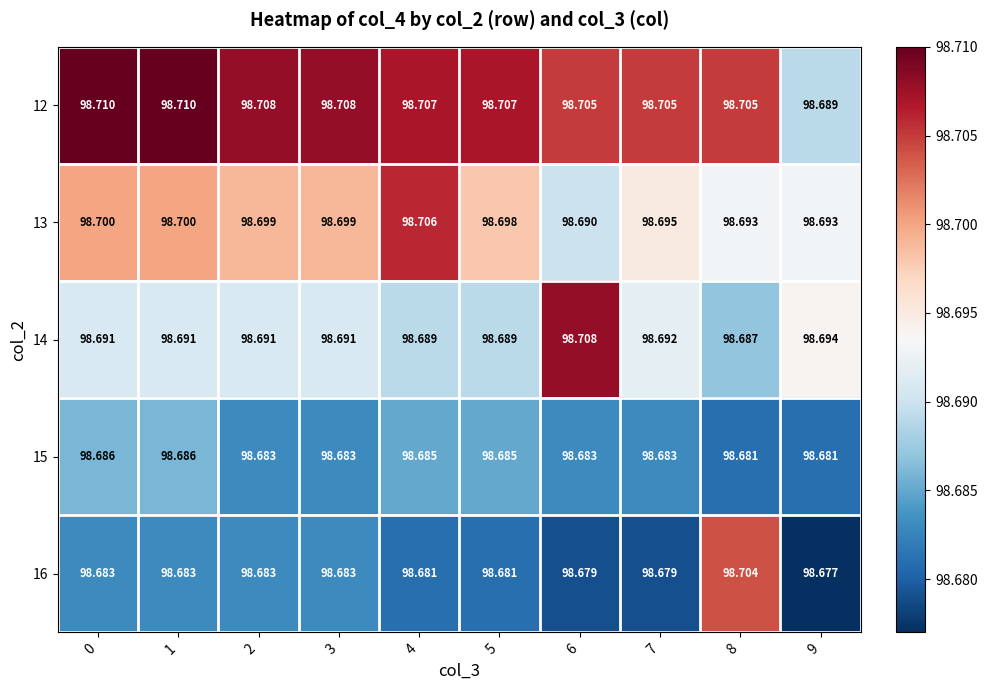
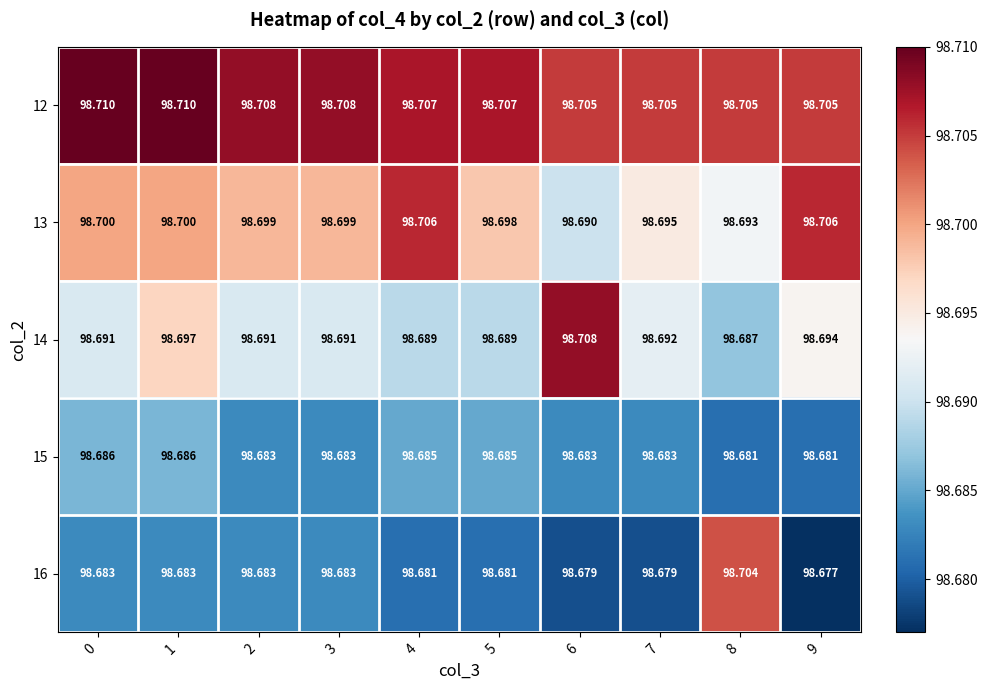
12, 9: 98.689 -> 98.705
13, 9: 98.693 -> 98.706
14, 1: 98.691 -> 98.697
